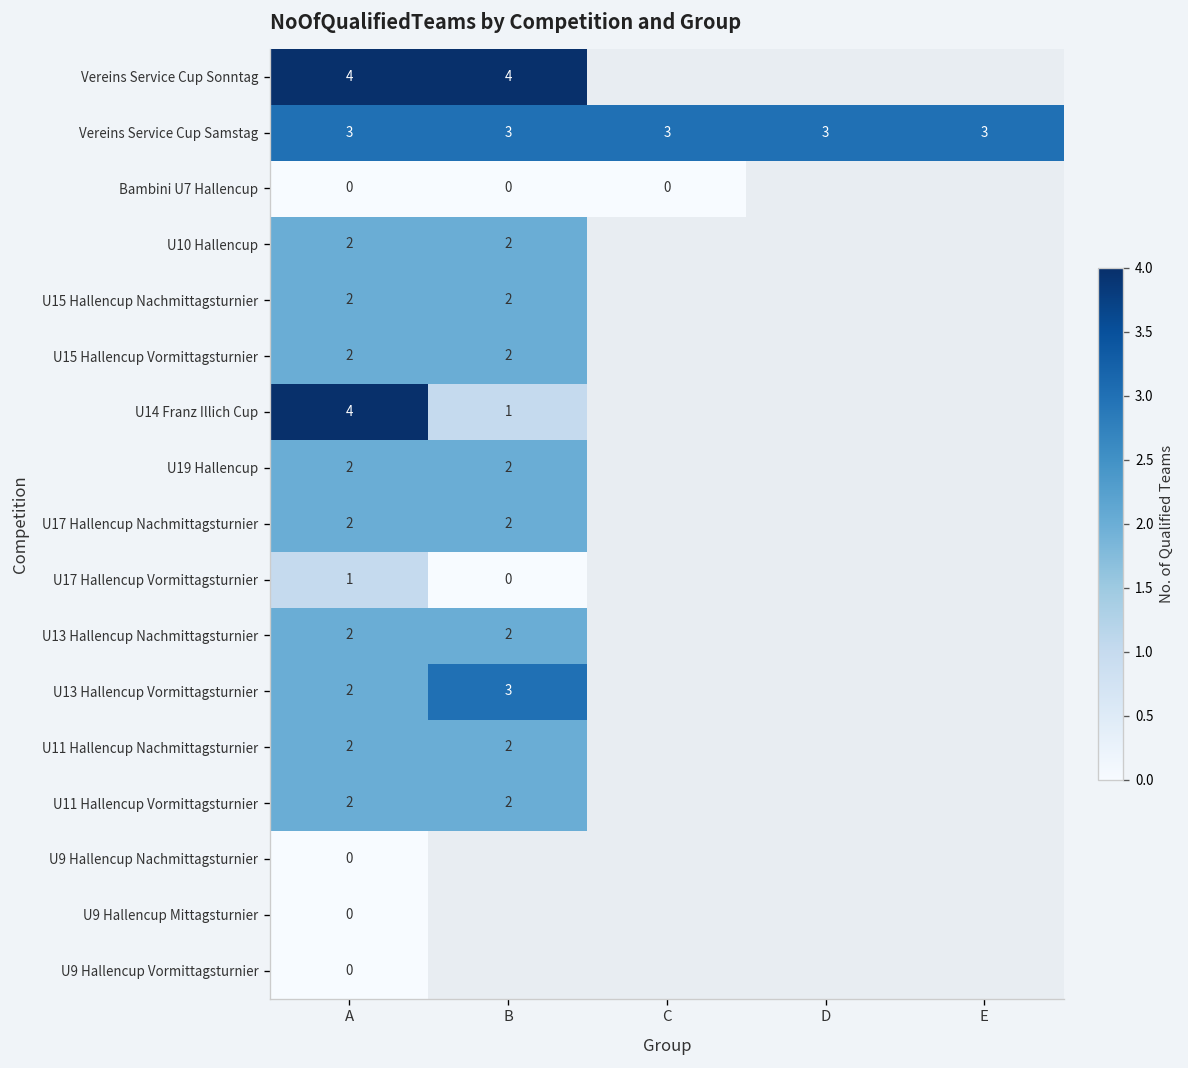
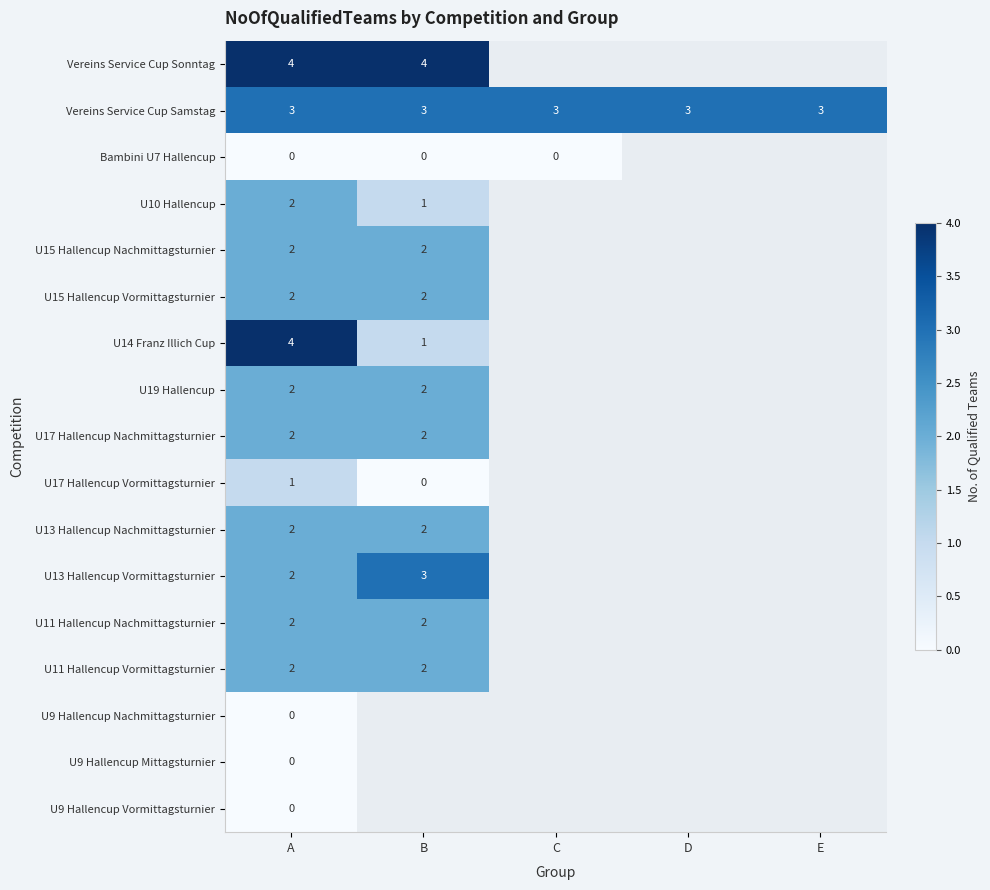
U10 Hallencup, B: 2 -> 1
